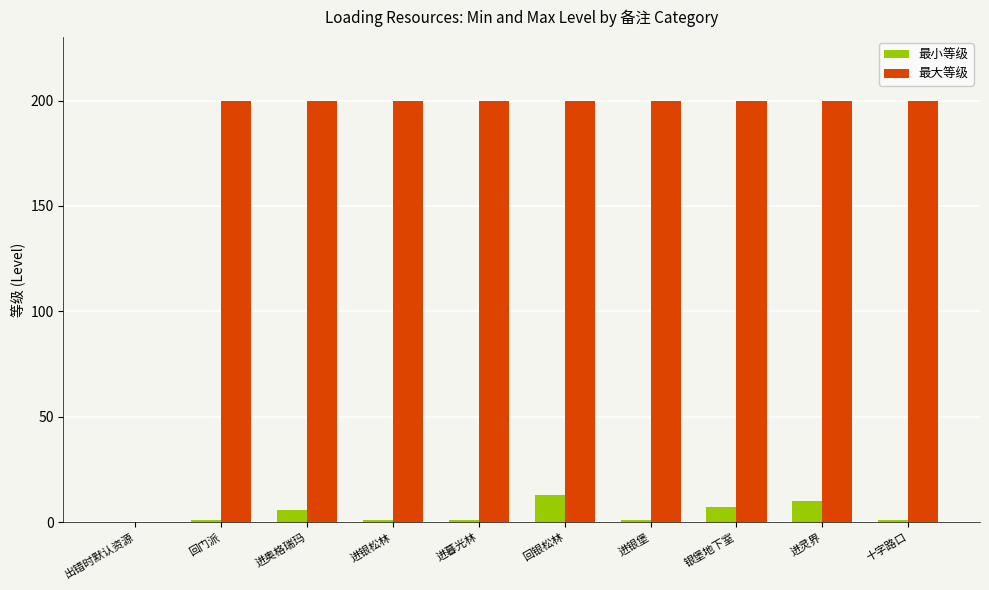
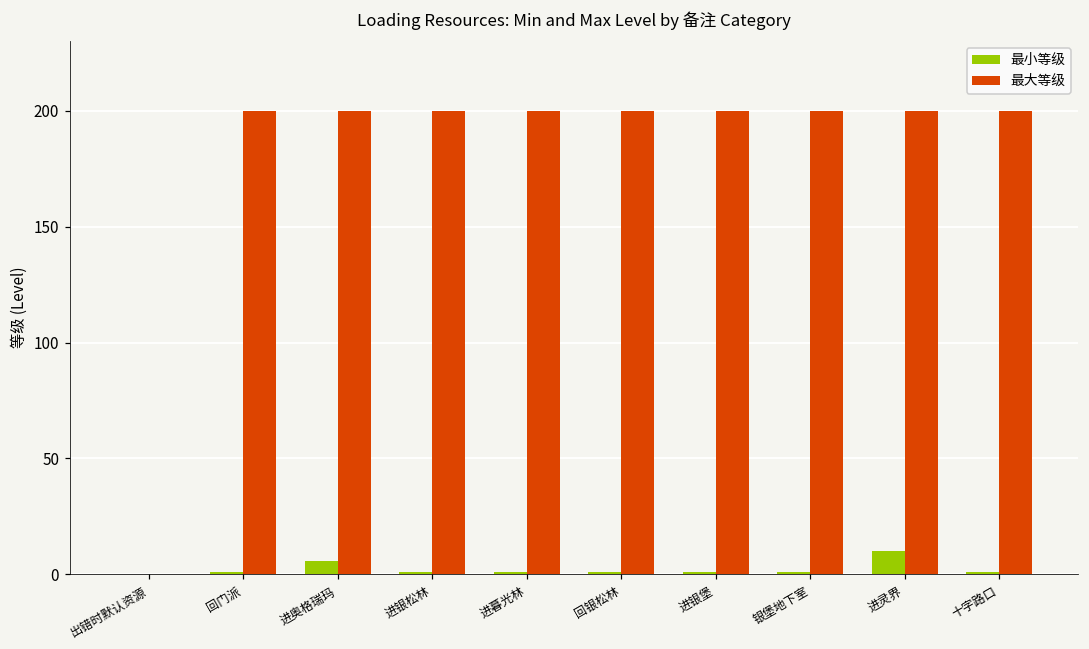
最小等级, 回银松林: 13 -> 1
最小等级, 银堡地下室: 7 -> 1
